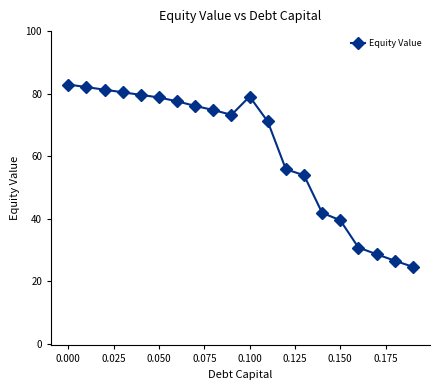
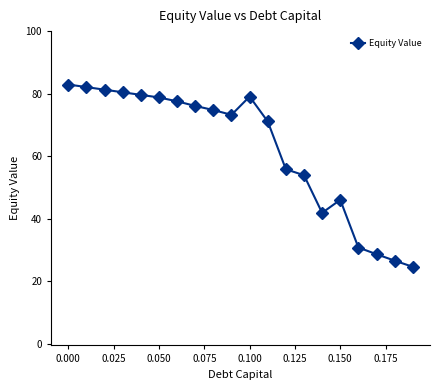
0.150: 40 -> 46
